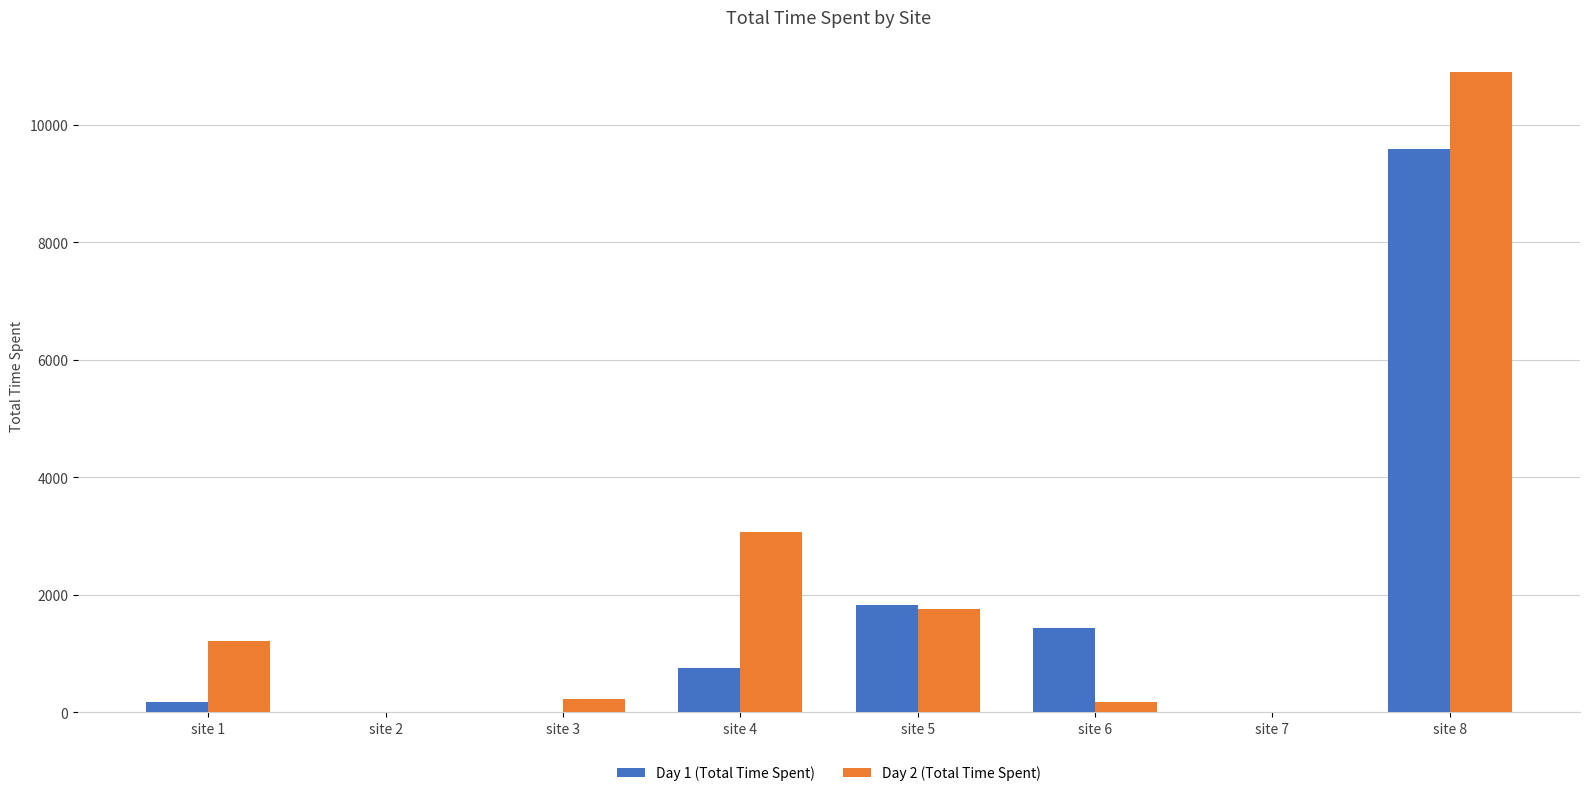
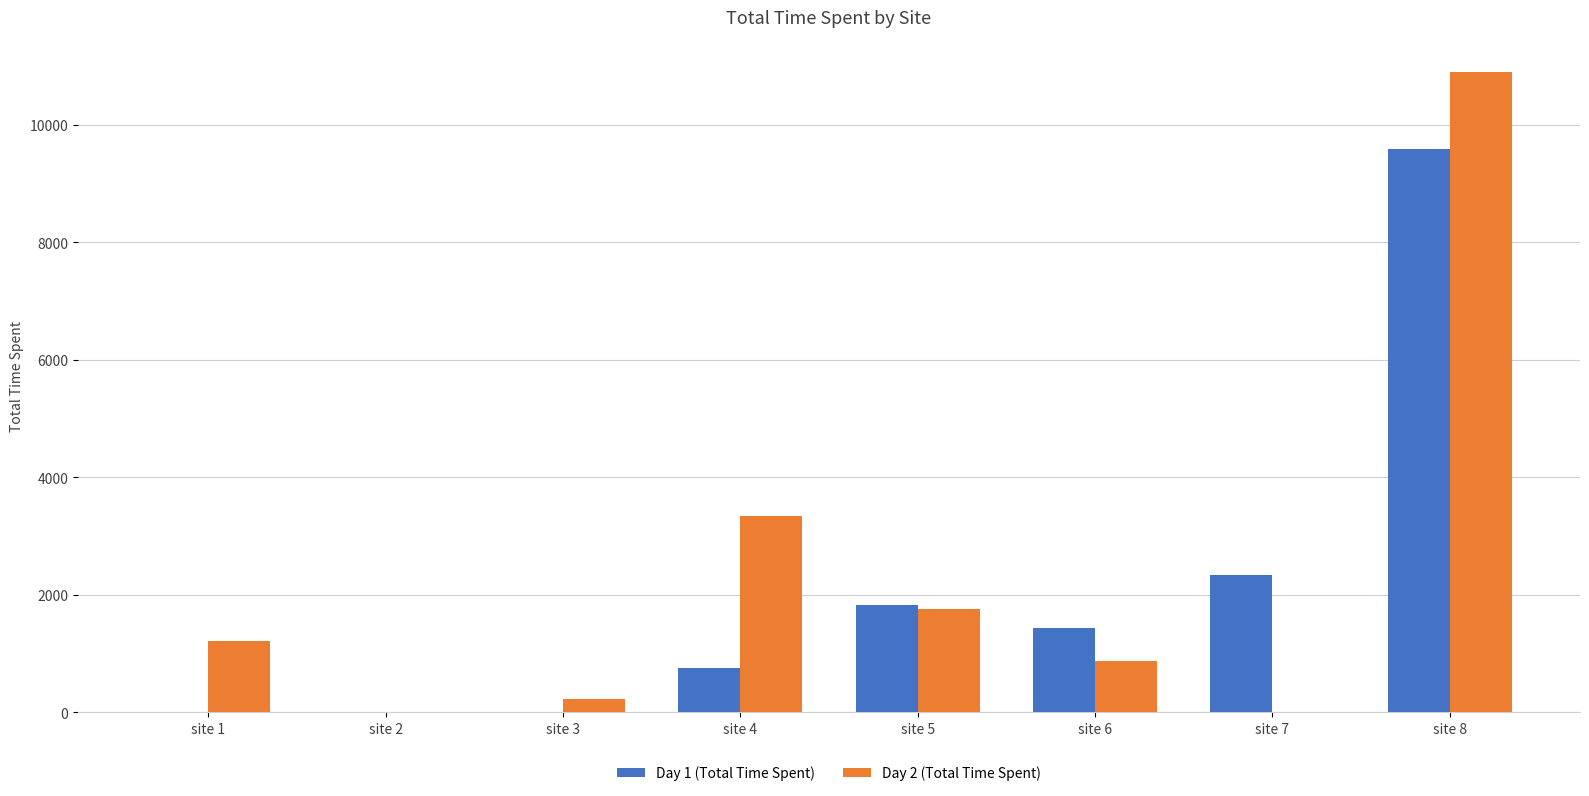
Day 1 (Total Time Spent), site 1: 200 -> 0
Day 2 (Total Time Spent), site 4: 3100 -> 3300
Day 2 (Total Time Spent), site 6: 200 -> 900
Day 1 (Total Time Spent), site 7: 0 -> 2300
